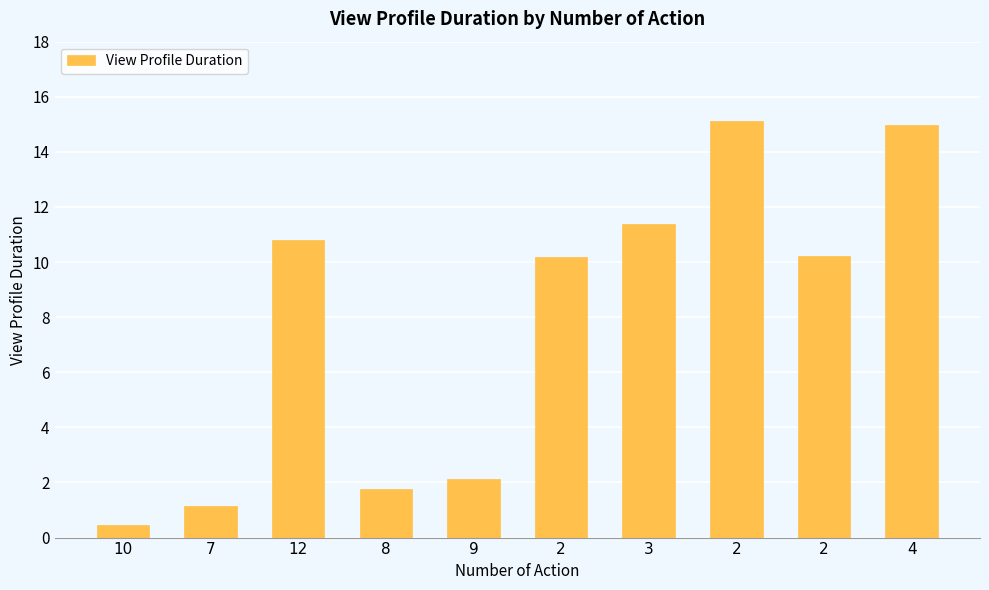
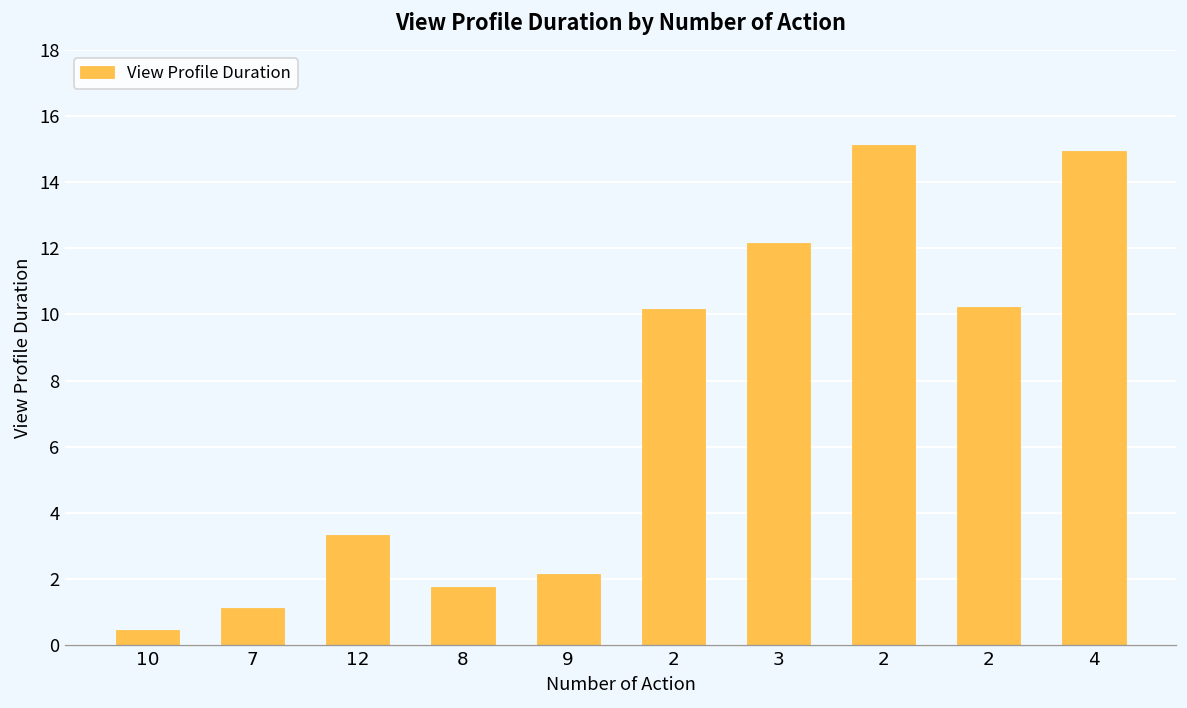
12: 10.8 -> 3.3
3: 11.4 -> 12.2
